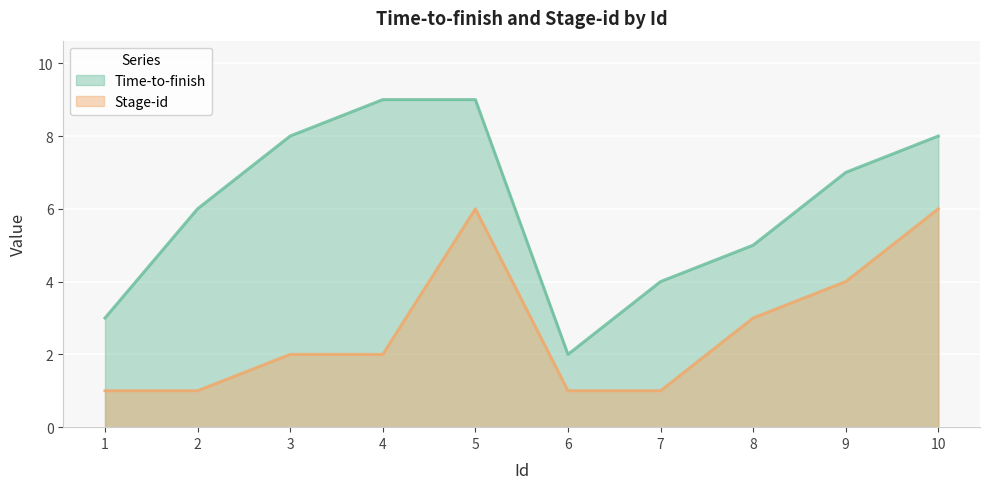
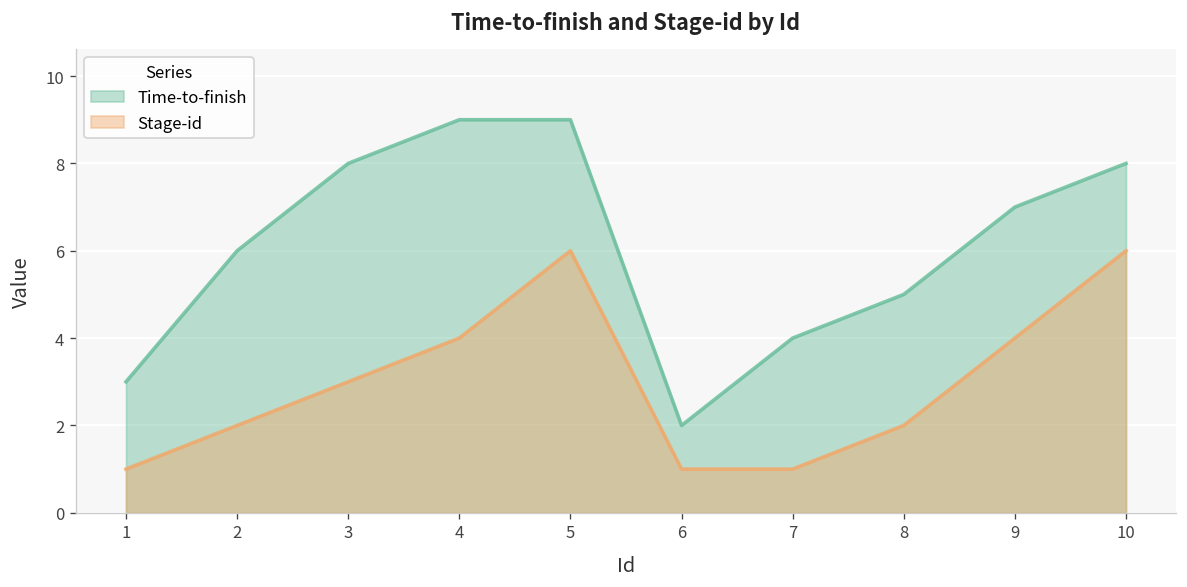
Stage-id, 2: 1 -> 2
Stage-id, 3: 2 -> 3
Stage-id, 4: 2 -> 4
Stage-id, 8: 3 -> 2
